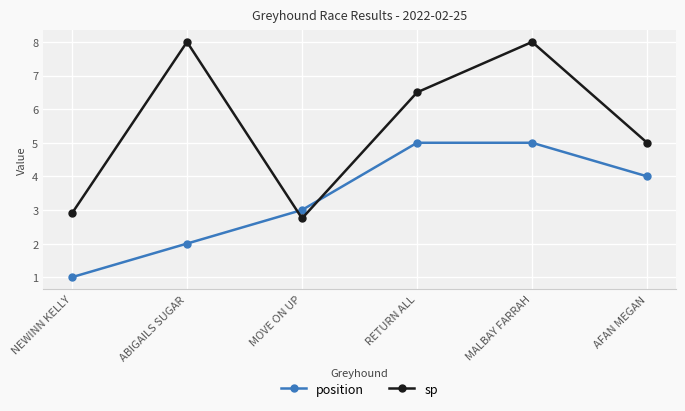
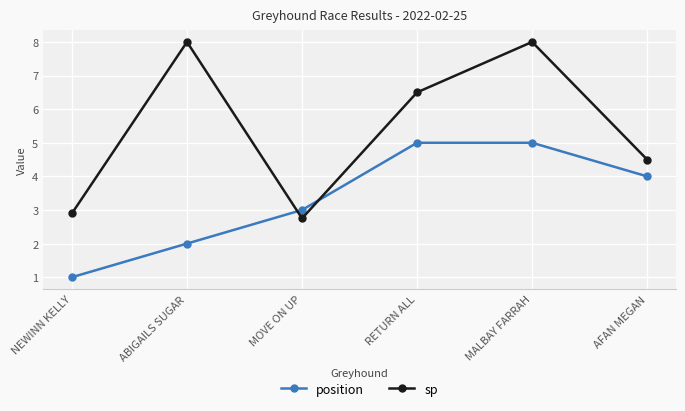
sp, AFAN MEGAN: 5.0 -> 4.5
